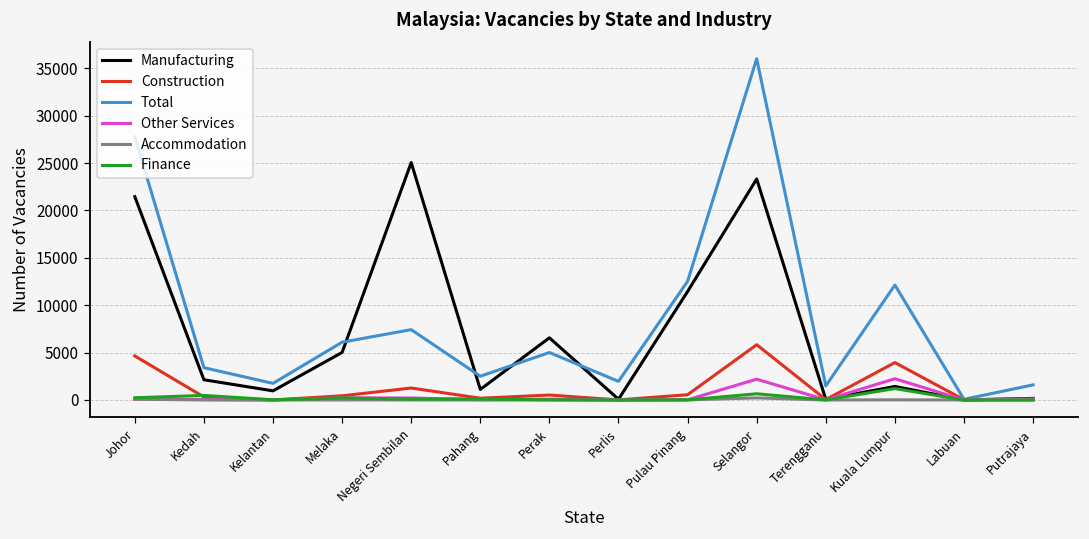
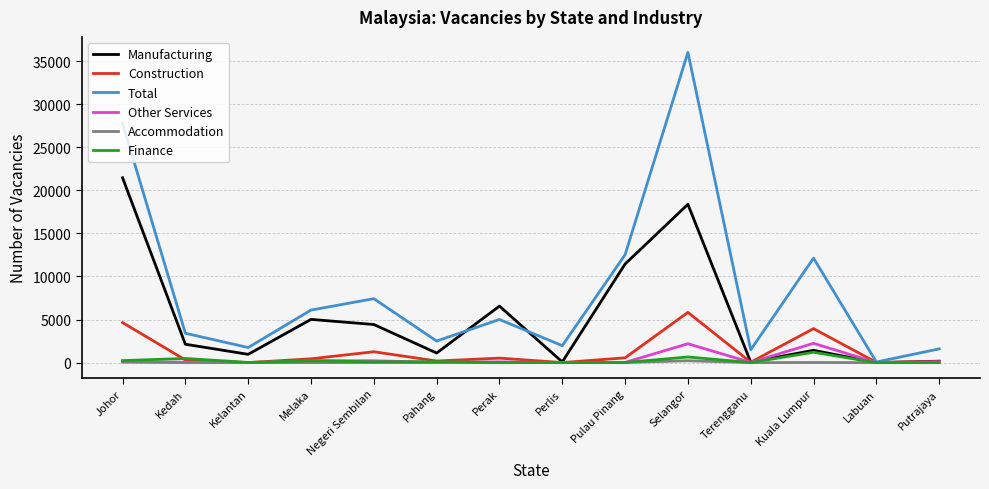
Manufacturing, Negeri Sembilan: 25000 -> 4000
Manufacturing, Selangor: 23000 -> 18000
